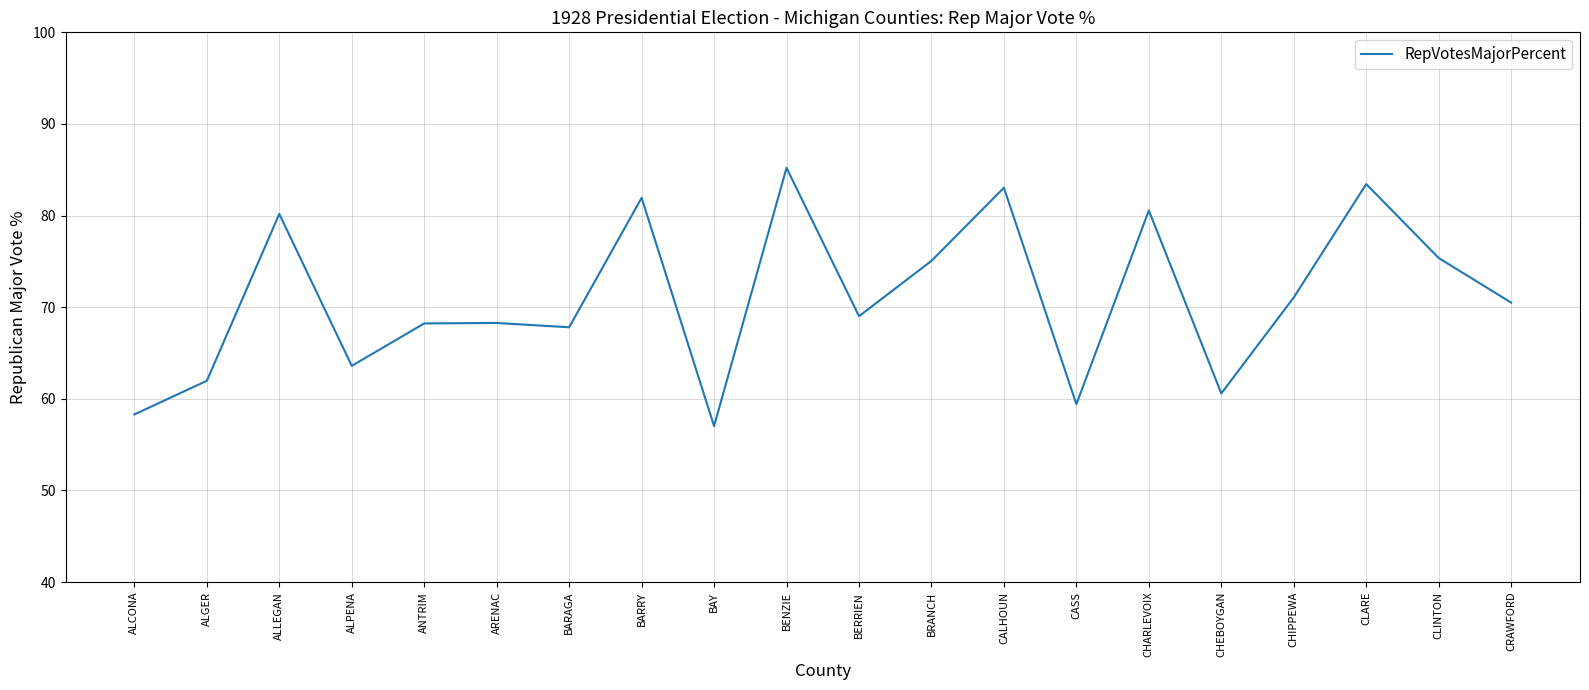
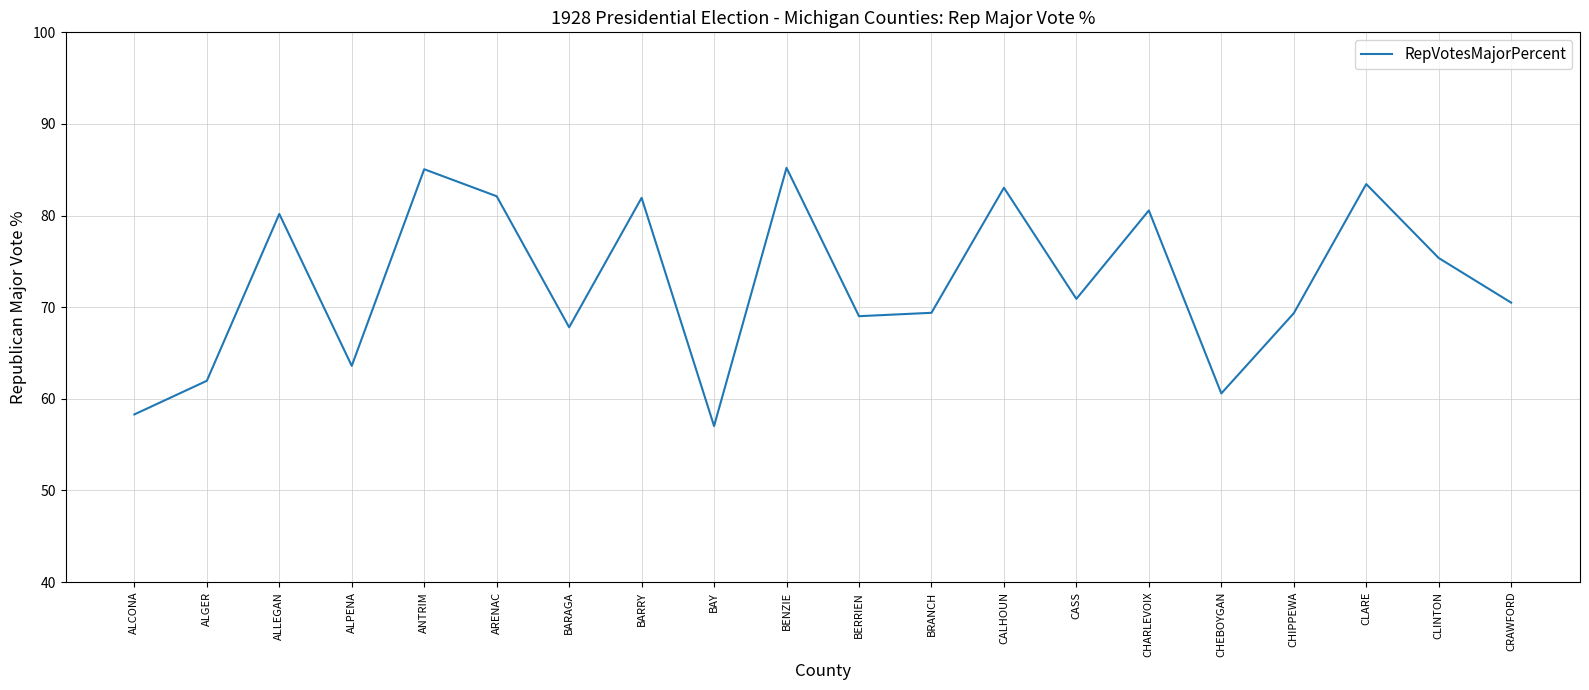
ANTRIM: 68 -> 85
ARENAC: 68 -> 82
BRANCH: 75 -> 69
CASS: 59 -> 71
CHIPPEWA: 71 -> 69
